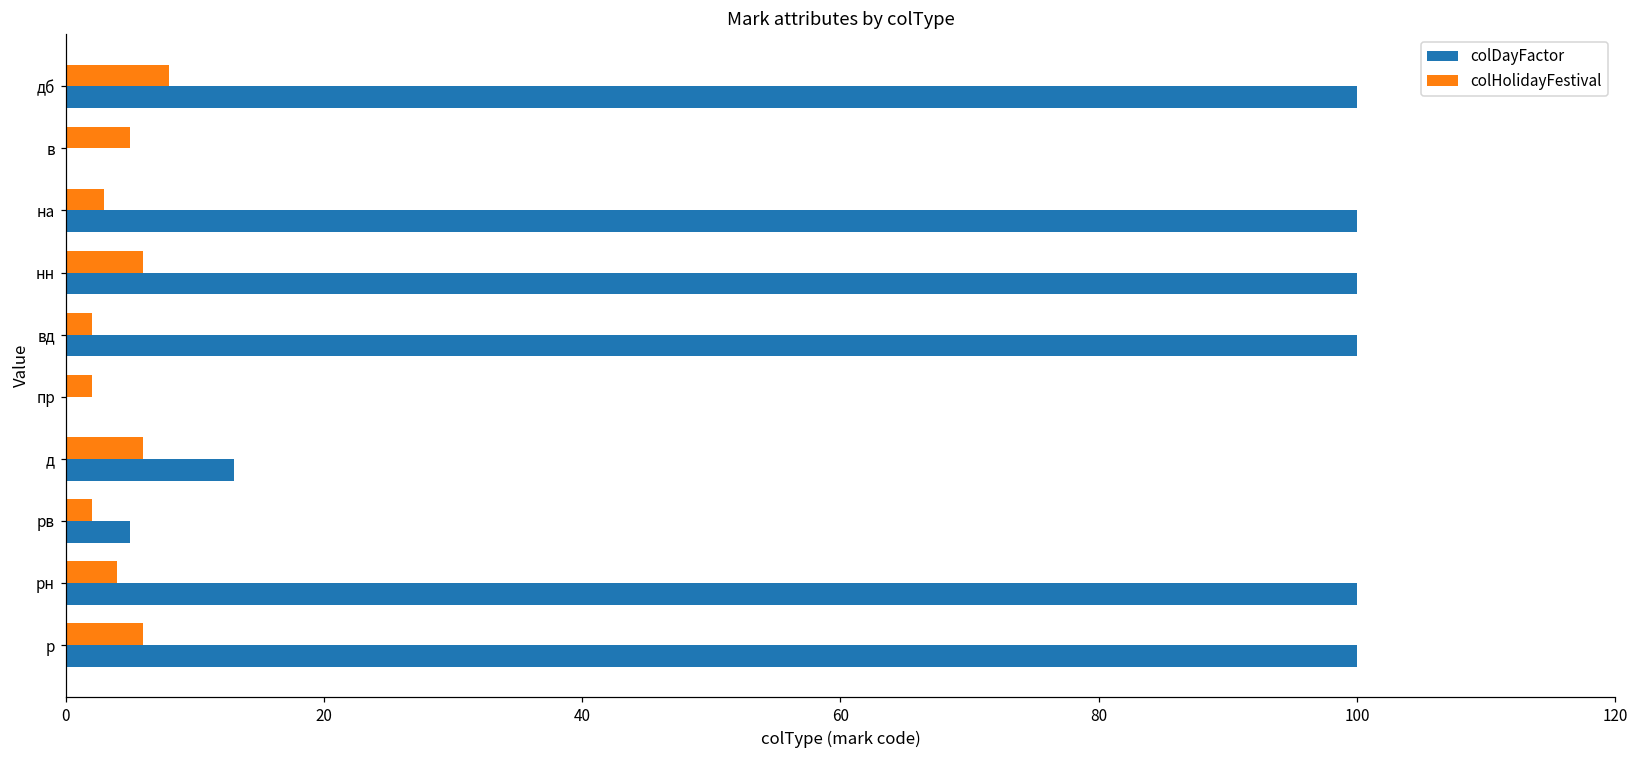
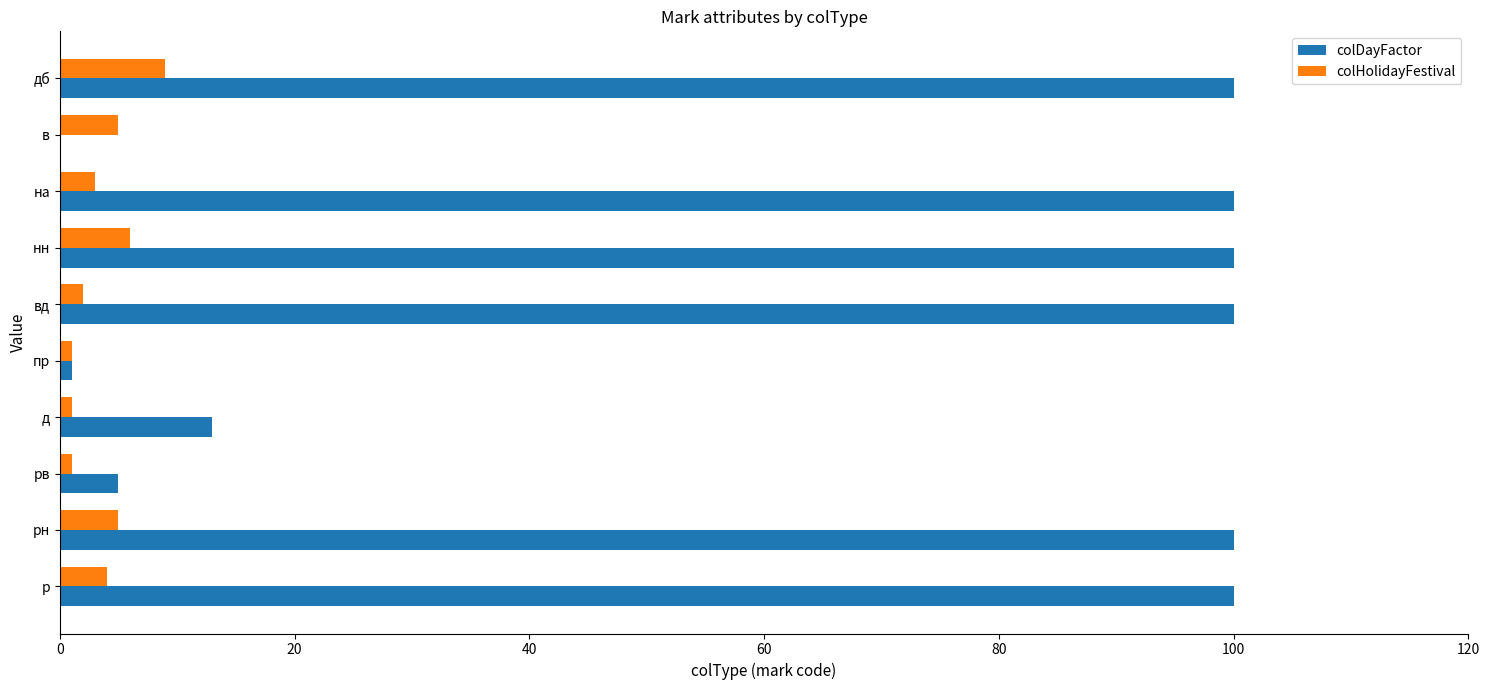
colHolidayFestival, дб: 8 -> 9
colHolidayFestival, пр: 2 -> 1
colDayFactor, пр: 0 -> 1
colHolidayFestival, д: 6 -> 1
colHolidayFestival, рв: 2 -> 1
colHolidayFestival, рн: 4 -> 5
colHolidayFestival, р: 6 -> 4
